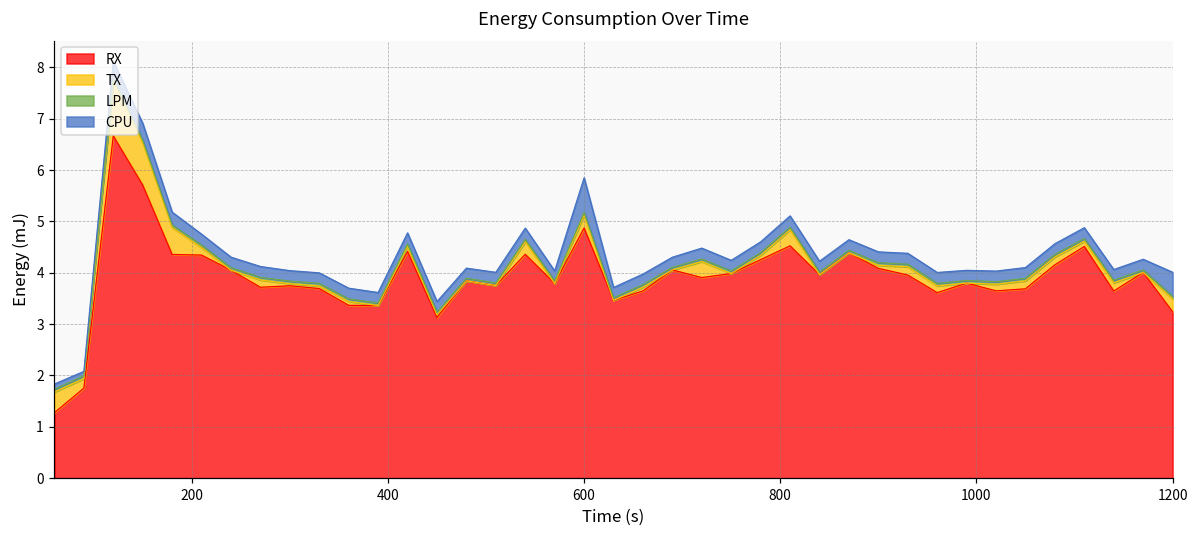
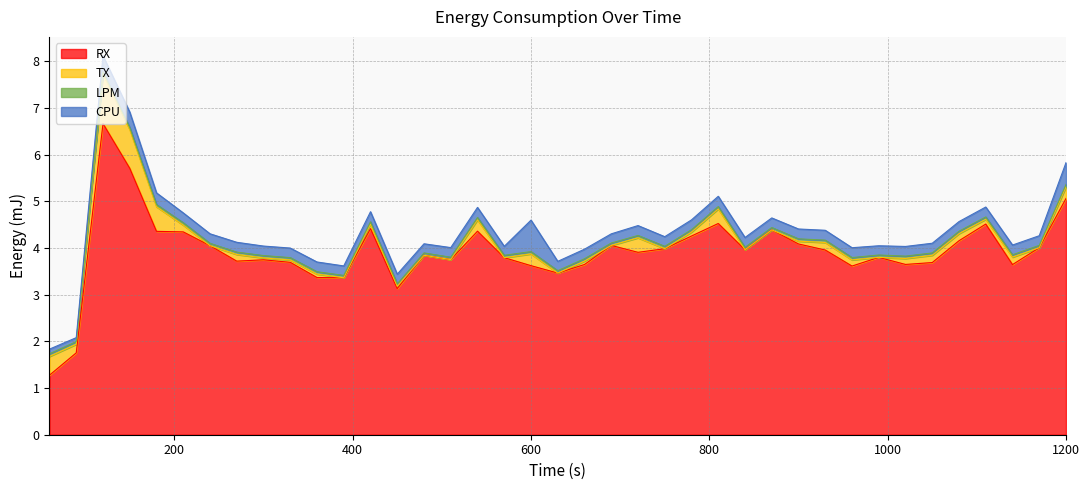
RX, 600: 4.9 -> 3.6
RX, 1200: 3.2 -> 5.1
